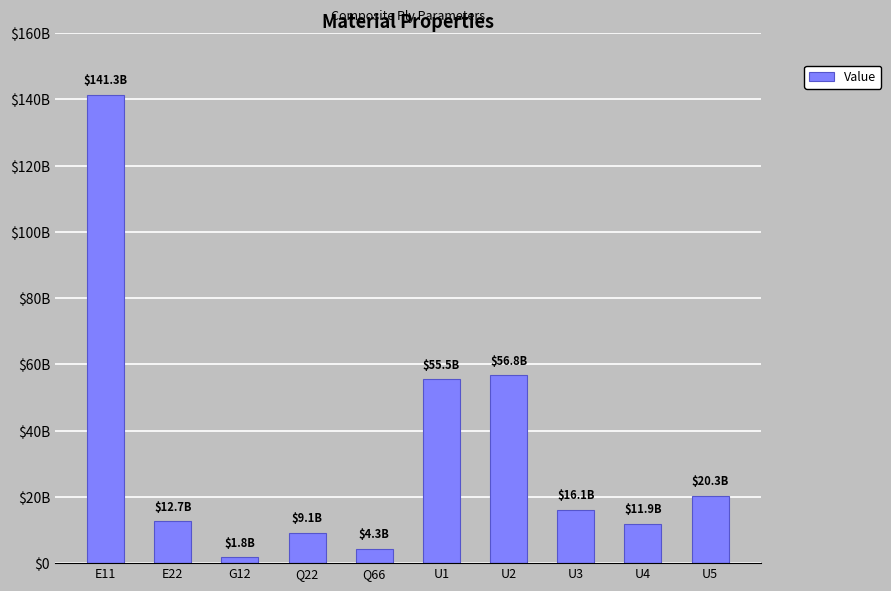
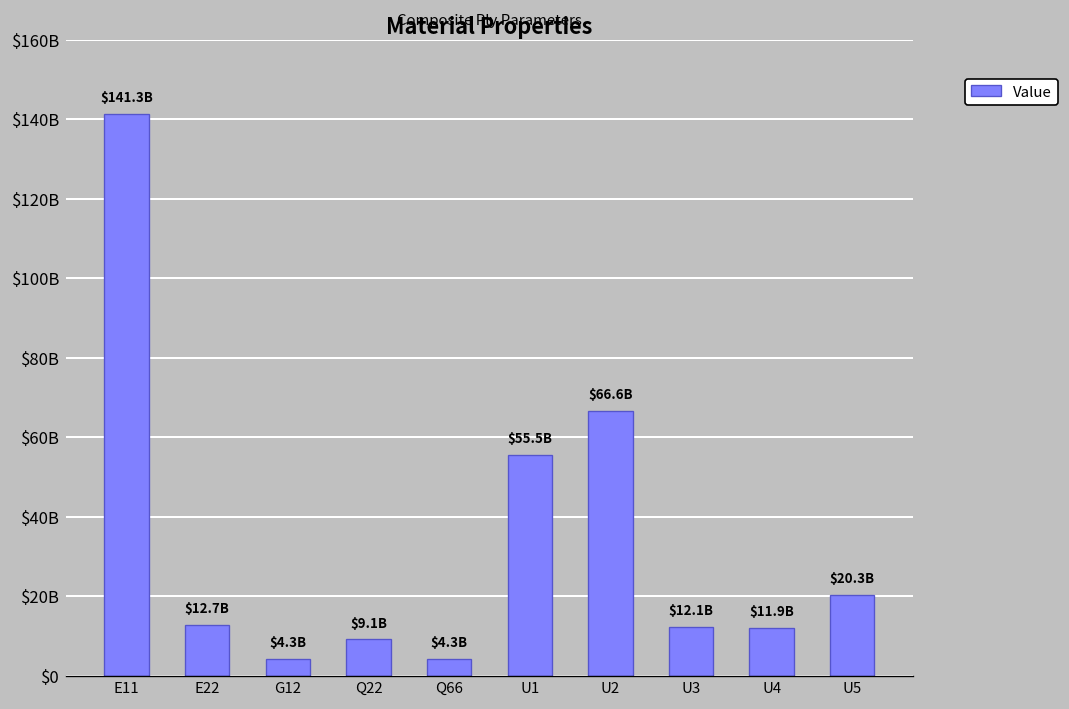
G12: $1.8B -> $4.3B
U2: $56.8B -> $66.6B
U3: $16.1B -> $12.1B
